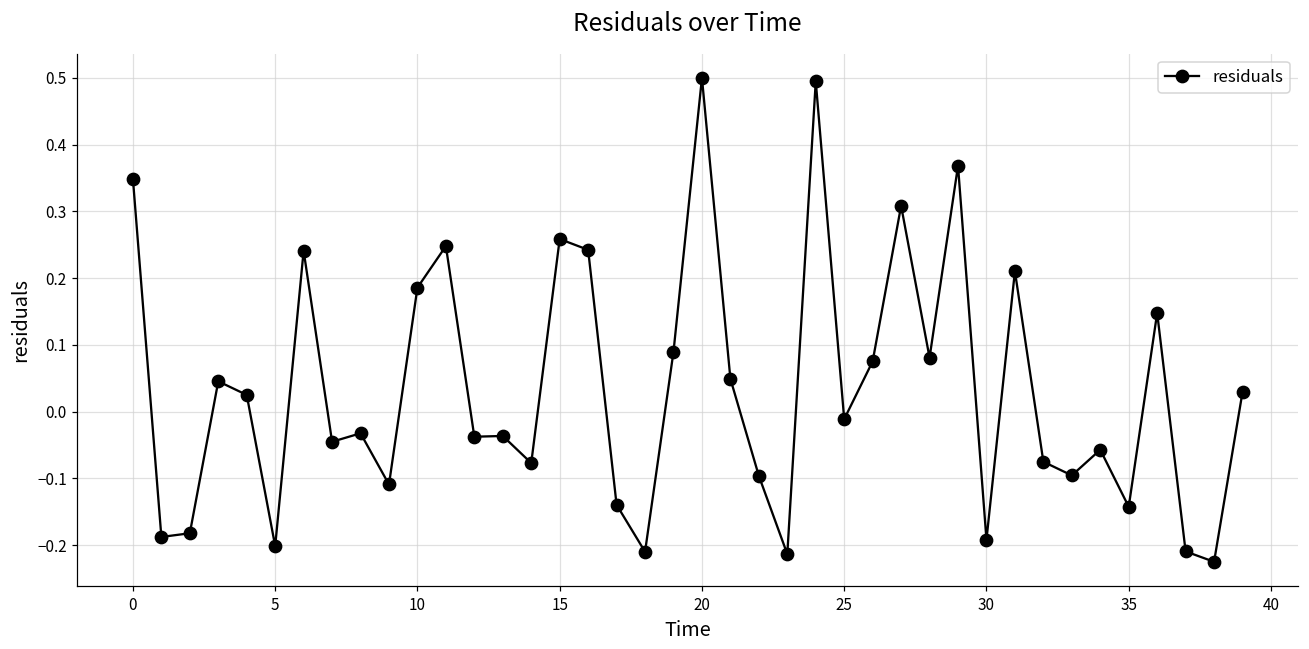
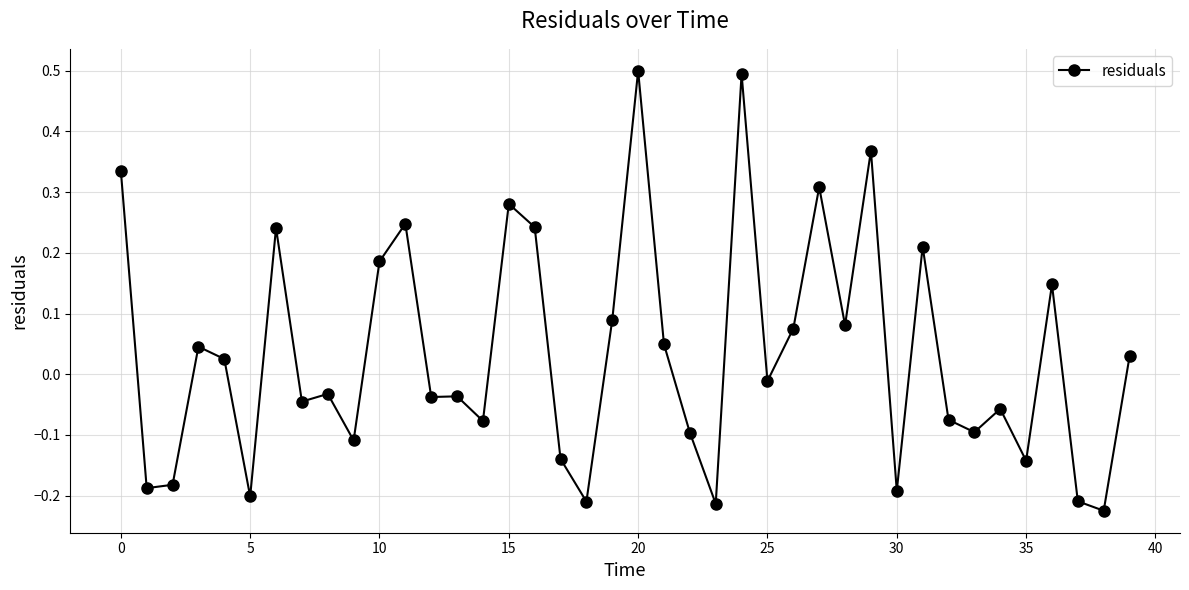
0: 0.35 -> 0.34
15: 0.26 -> 0.28
